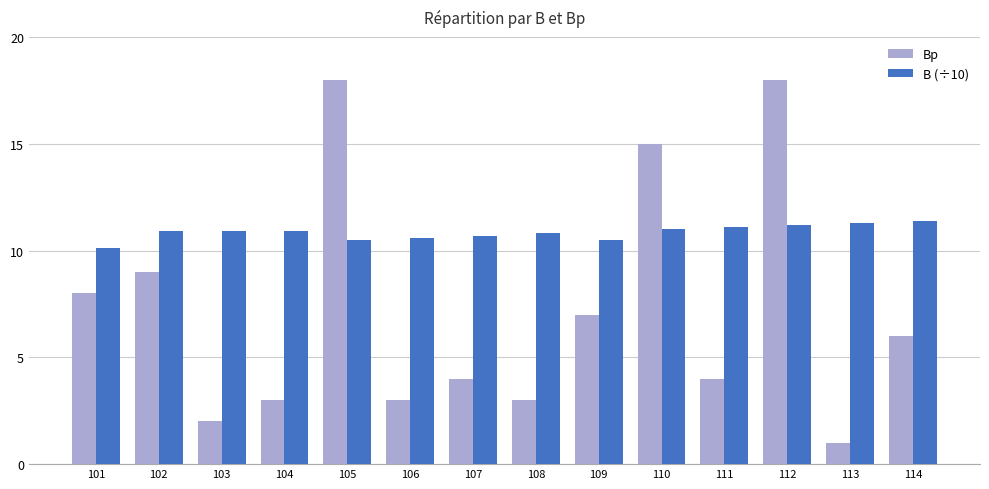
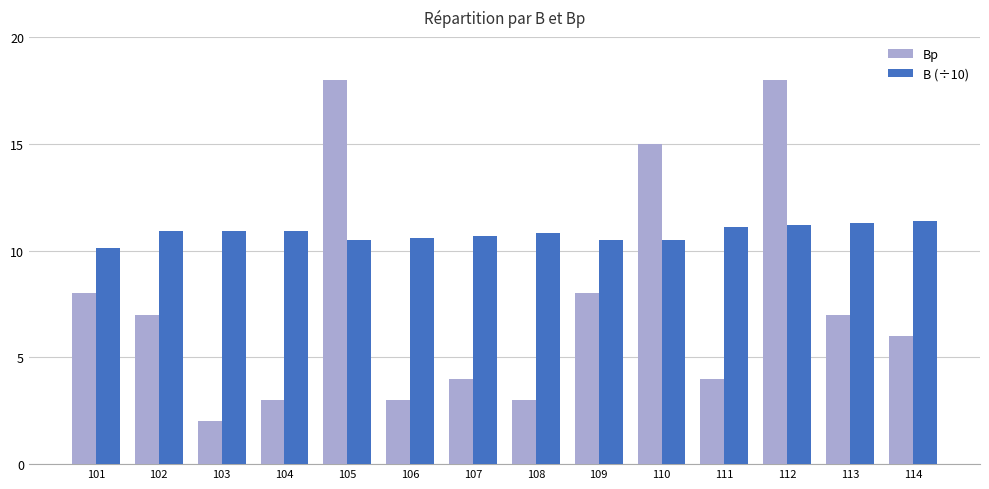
Вр, 102: 9 -> 7
Вр, 109: 7 -> 8
B (÷10), 110: 11.0 -> 10.5
Вр, 113: 1 -> 7
